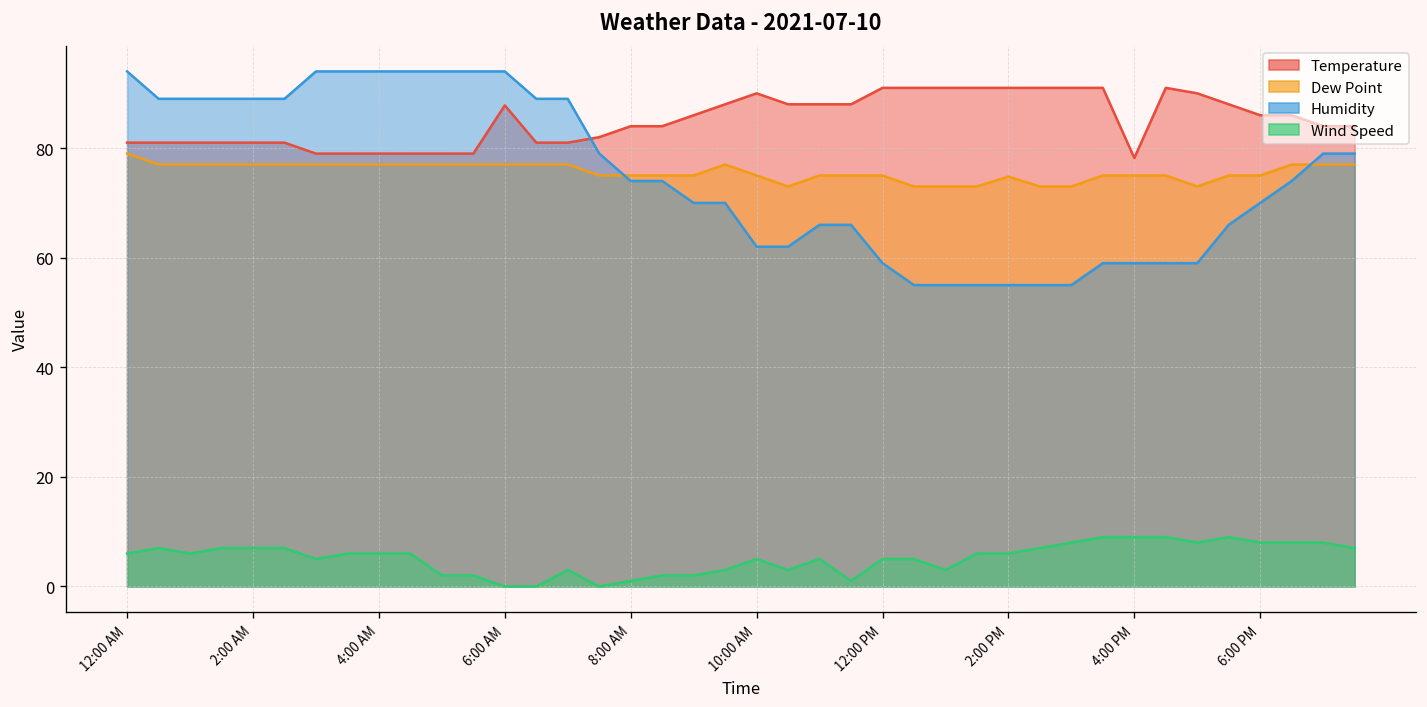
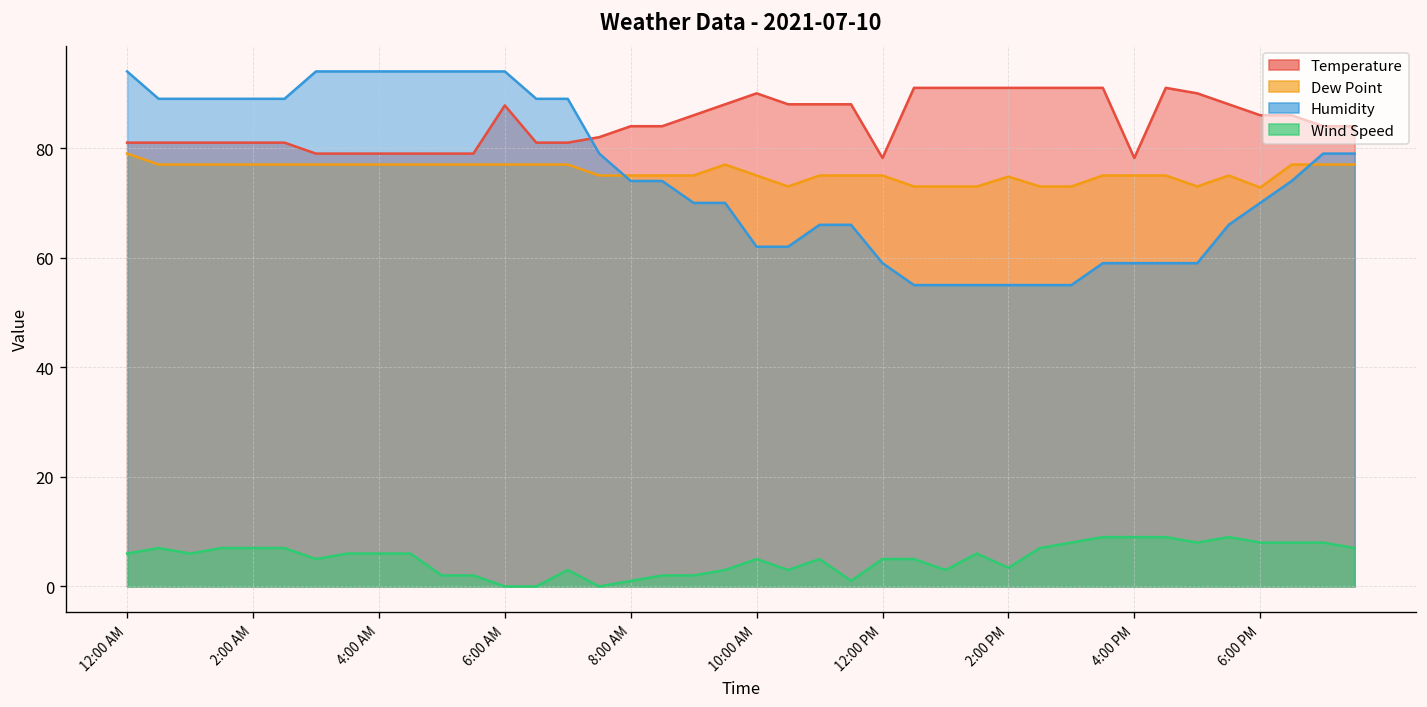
Temperature, 12:00 PM: 91 -> 78
Wind Speed, 2:00 PM: 6 -> 3
Dew Point, 6:00 PM: 75 -> 73
